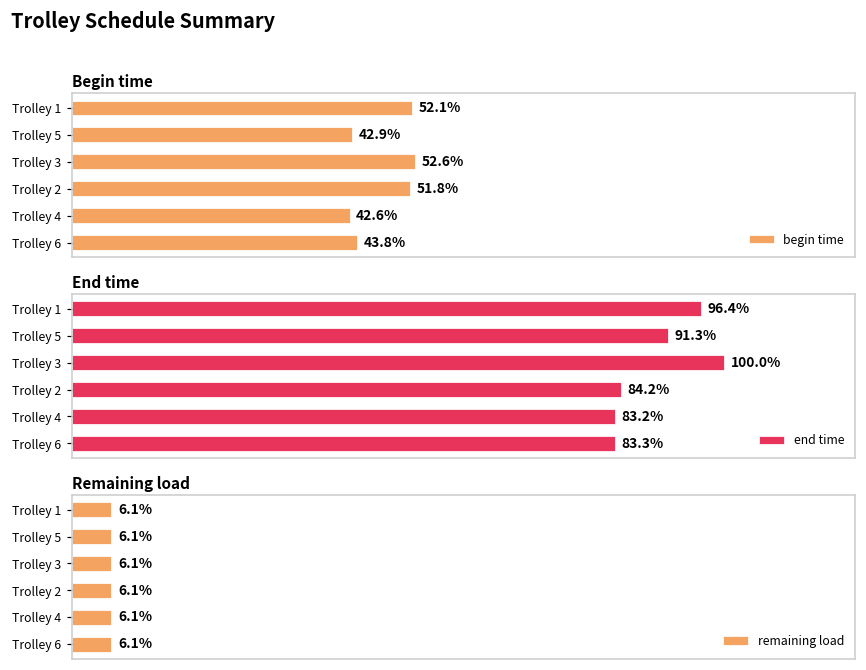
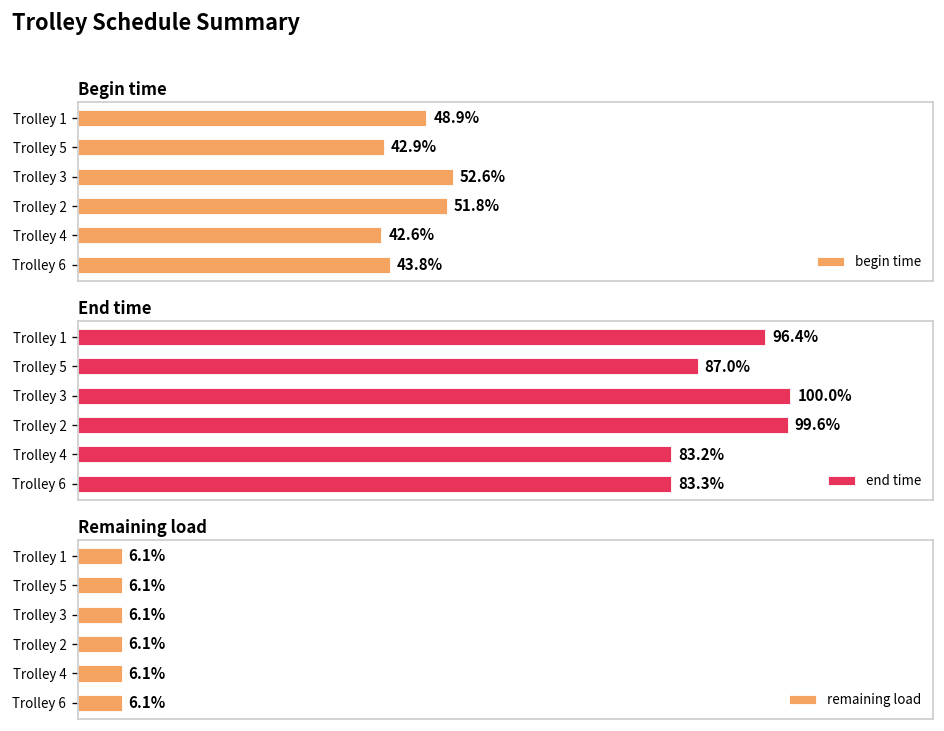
Begin time, Trolley 1: 52.1% -> 48.9%
End time, Trolley 5: 91.3% -> 87.0%
End time, Trolley 2: 84.2% -> 99.6%
